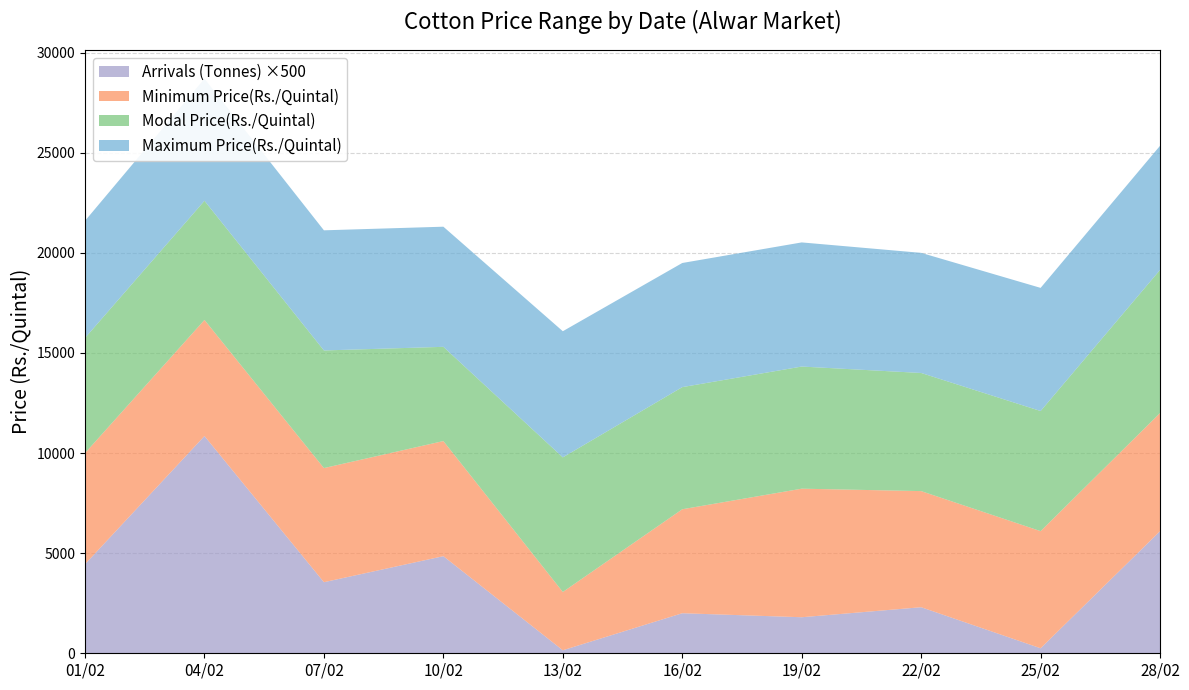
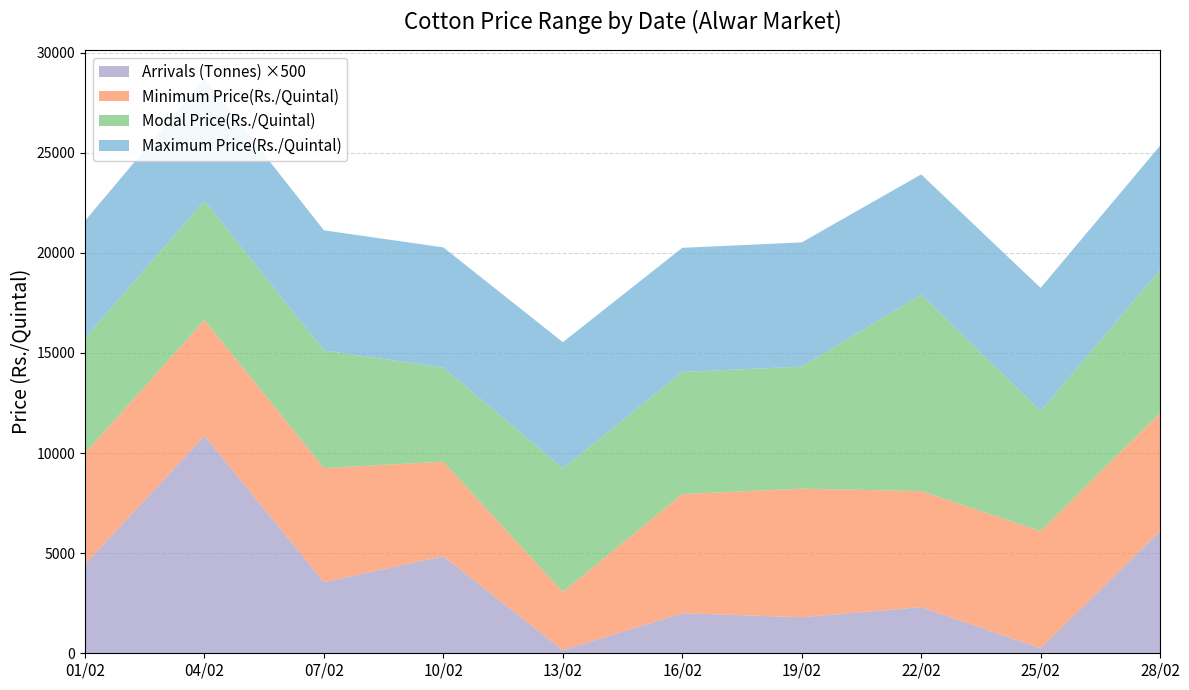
Minimum Price(Rs./Quintal), 10/02: 5800 -> 4700
Modal Price(Rs./Quintal), 13/02: 6700 -> 6200
Minimum Price(Rs./Quintal), 16/02: 5200 -> 6000
Modal Price(Rs./Quintal), 22/02: 5900 -> 9800
